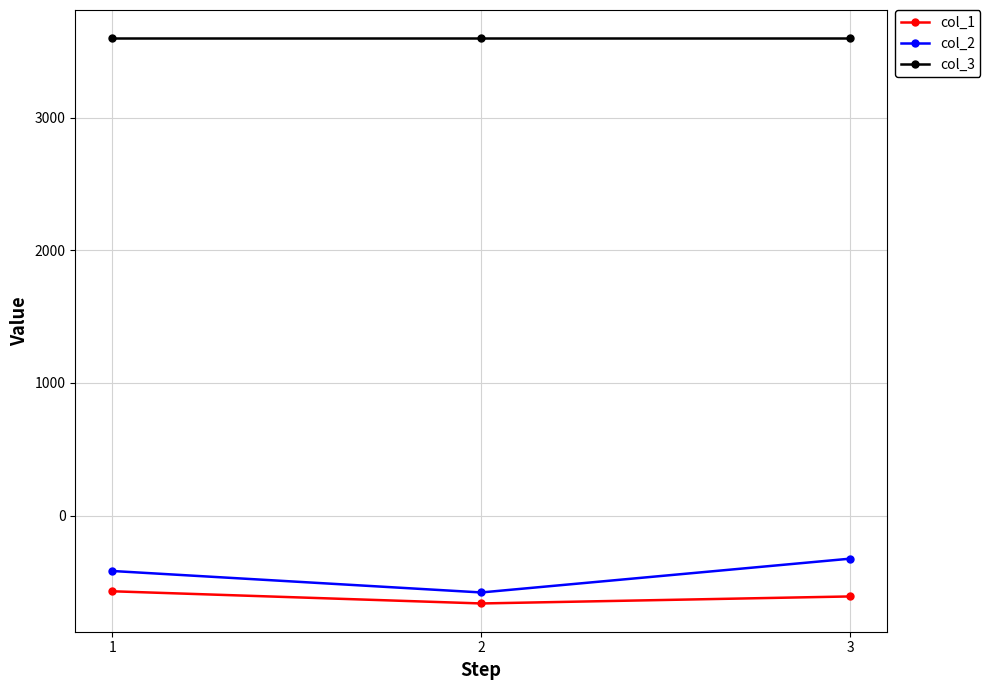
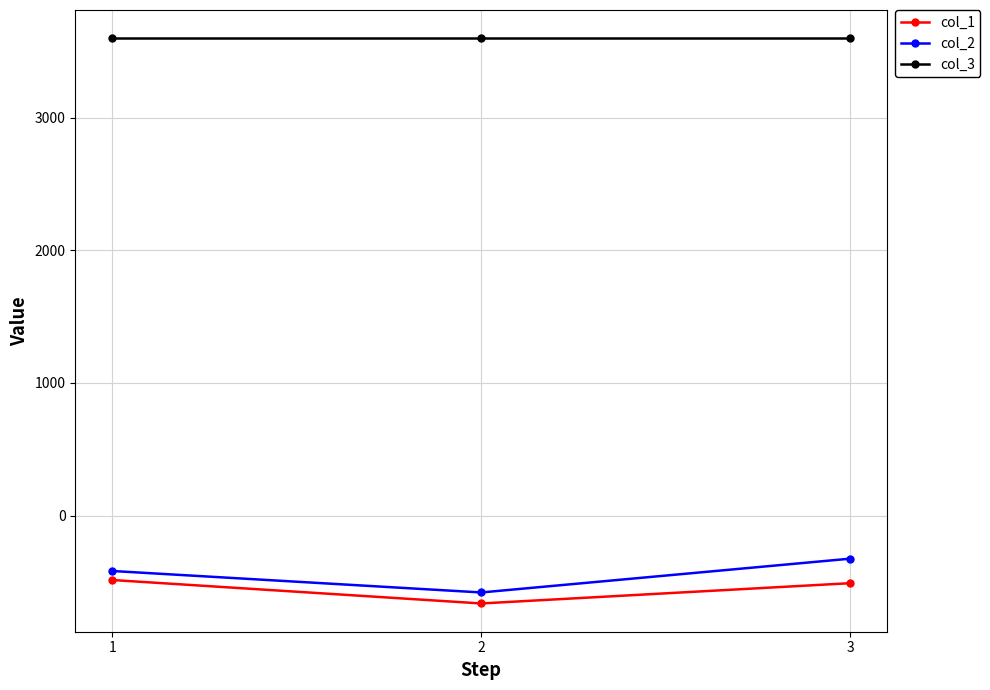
col_1, 1: -570 -> -490
col_1, 3: -610 -> -510
